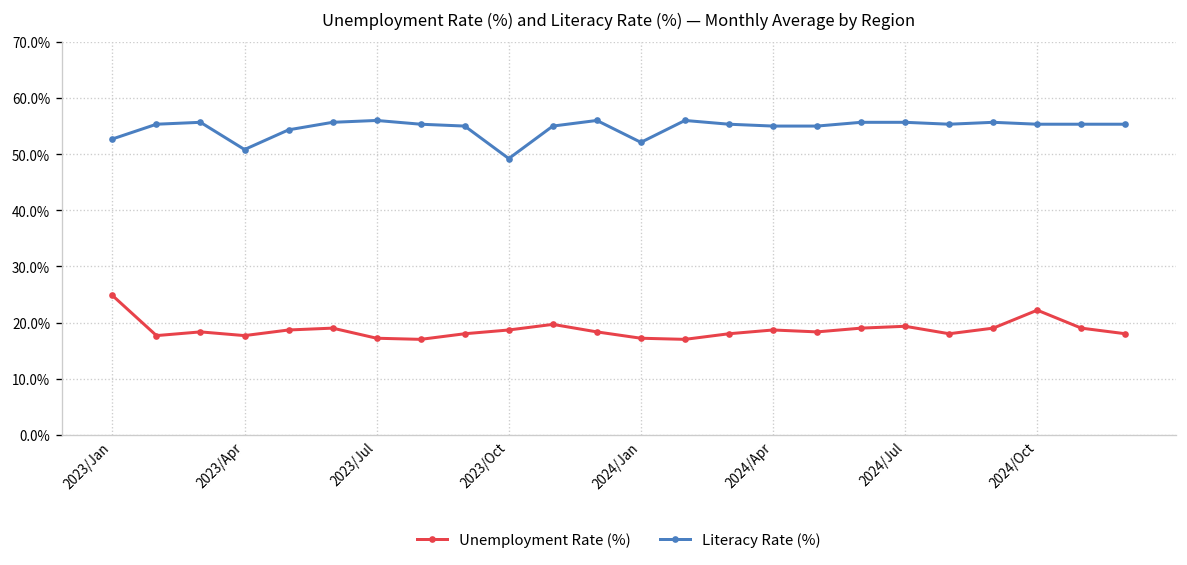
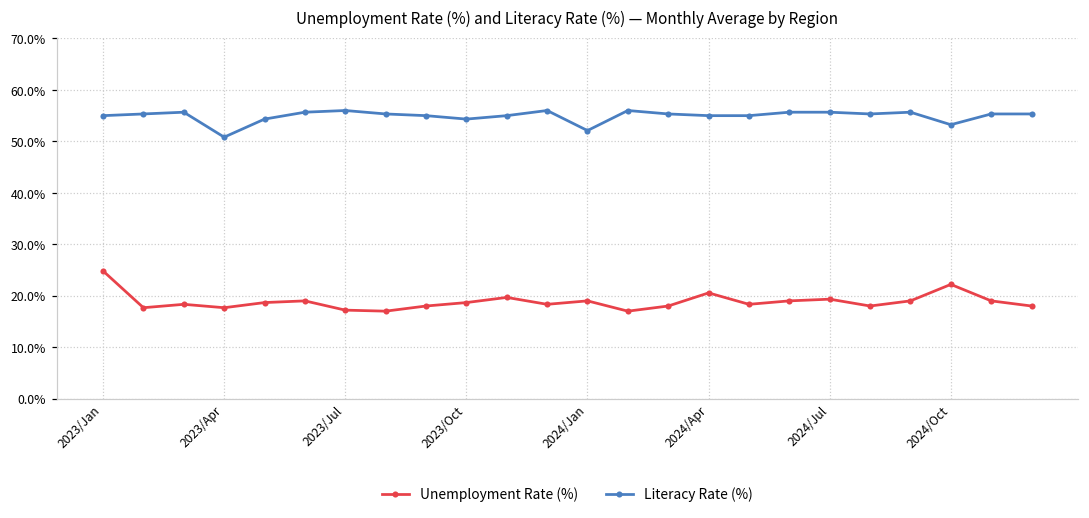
Literacy Rate (%), 2023/Jan: 53% -> 55%
Literacy Rate (%), 2023/Oct: 49% -> 54%
Unemployment Rate (%), 2024/Jan: 17% -> 19%
Unemployment Rate (%), 2024/Apr: 19% -> 21%
Literacy Rate (%), 2024/Oct: 55% -> 53%
